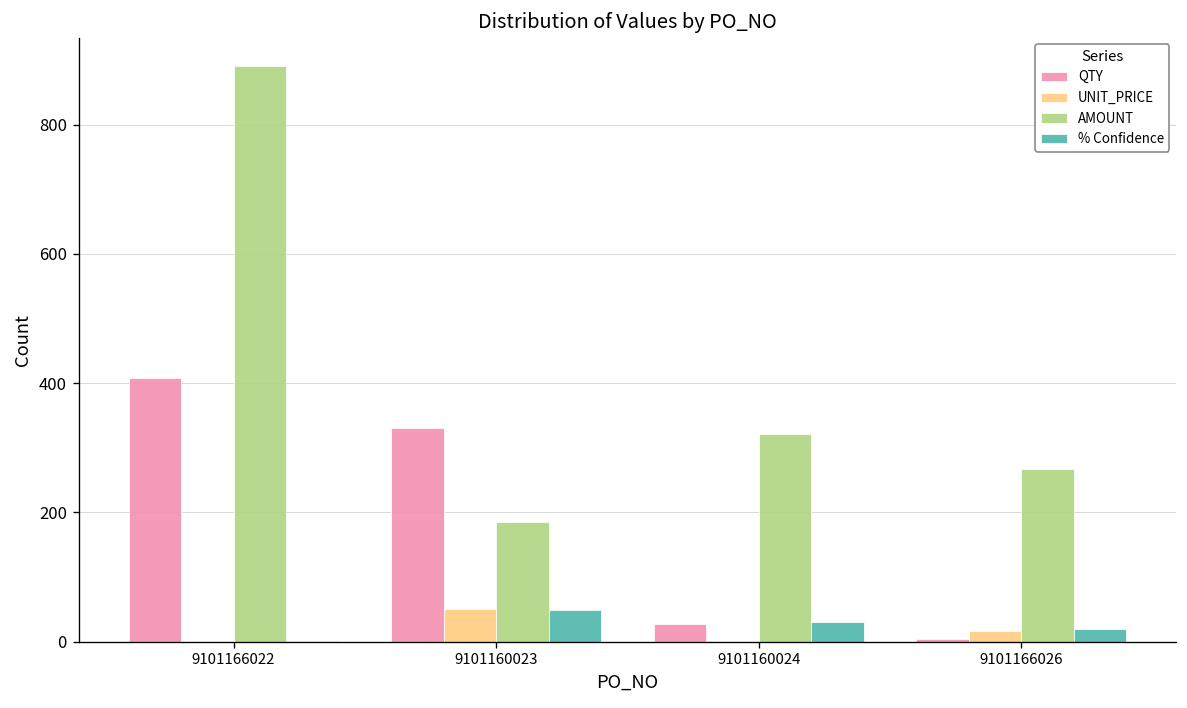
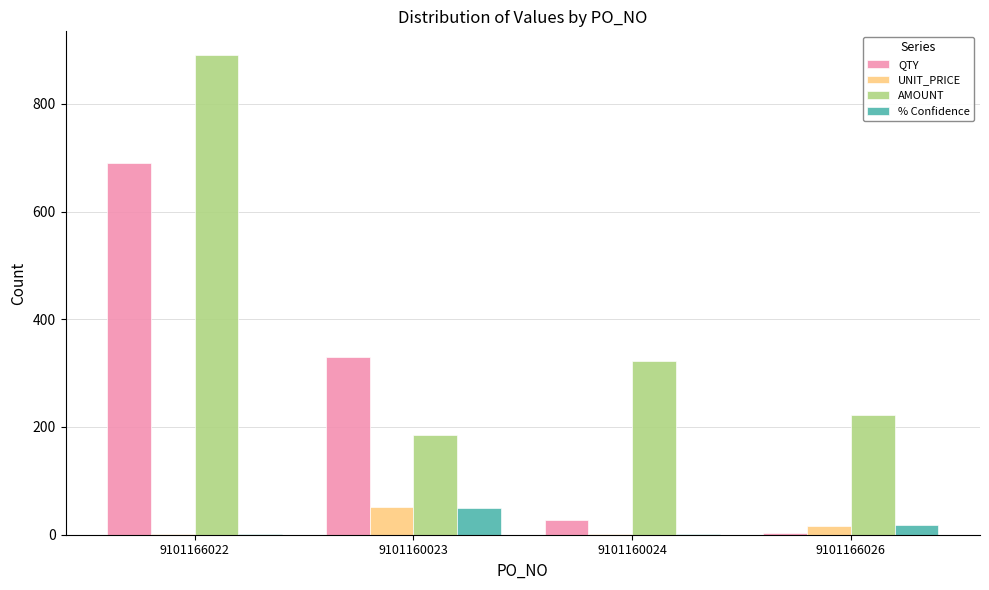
QTY, 9101166022: 410 -> 690
% Confidence, 9101160024: 30 -> 0
AMOUNT, 9101166026: 270 -> 220
